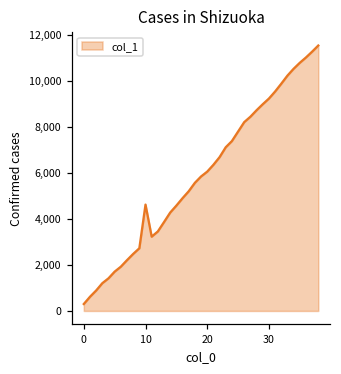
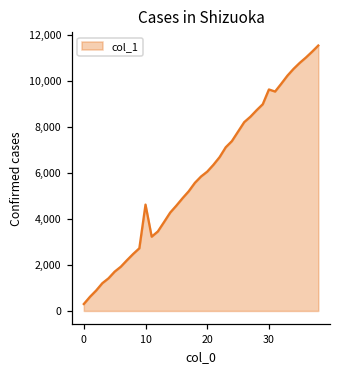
30: 9,200 -> 9,600
